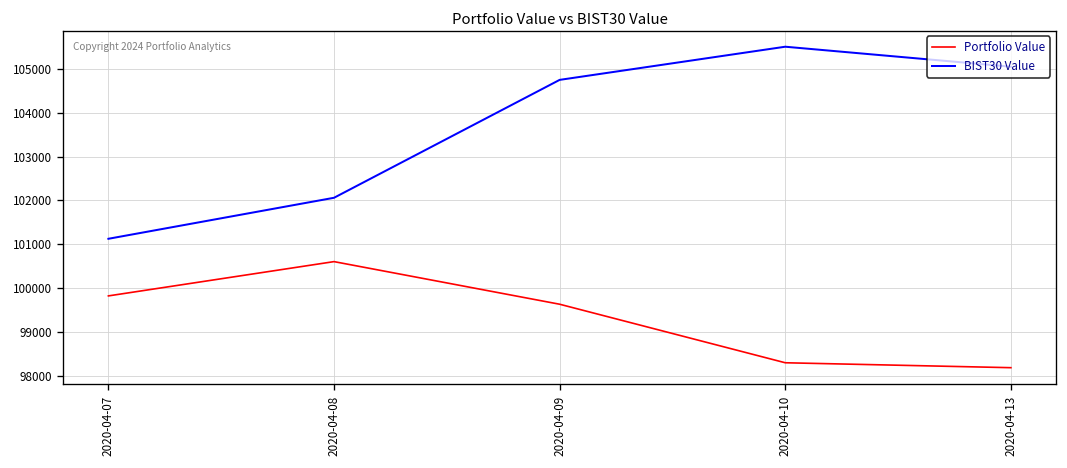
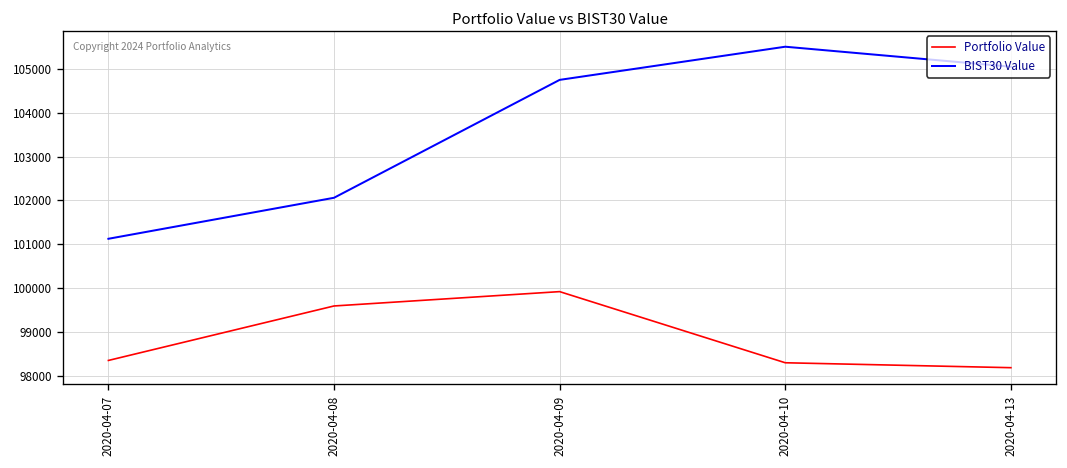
Portfolio Value, 2020-04-07: 99800 -> 98300
Portfolio Value, 2020-04-08: 100600 -> 99600
Portfolio Value, 2020-04-09: 99600 -> 99900
